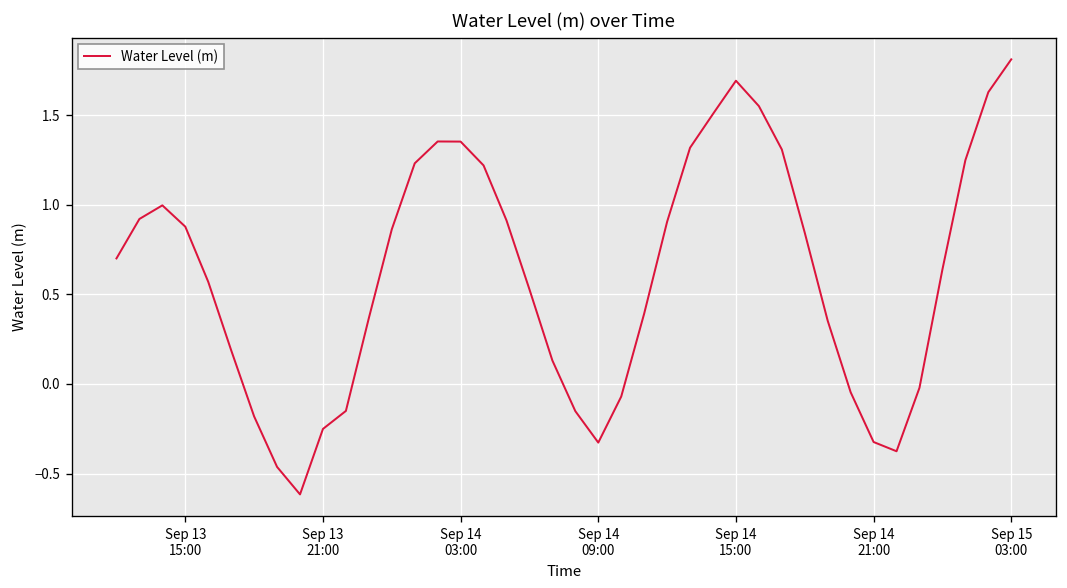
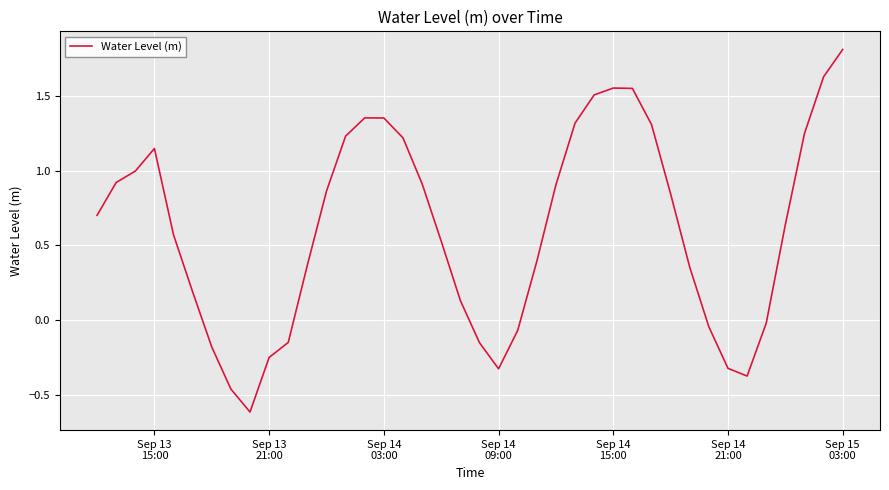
Sep 13 15:00: 0.88 -> 1.15
Sep 14 15:00: 1.69 -> 1.55
